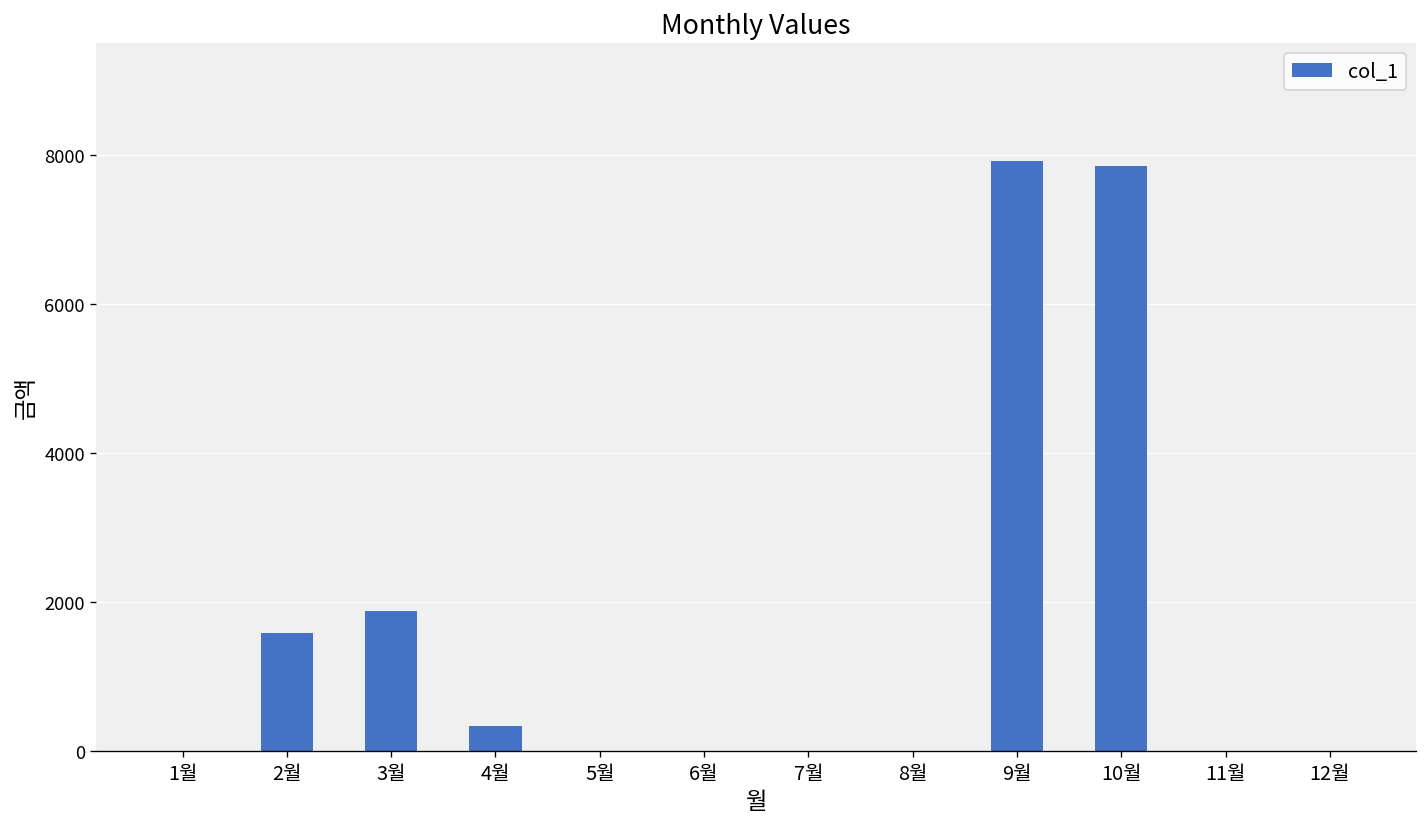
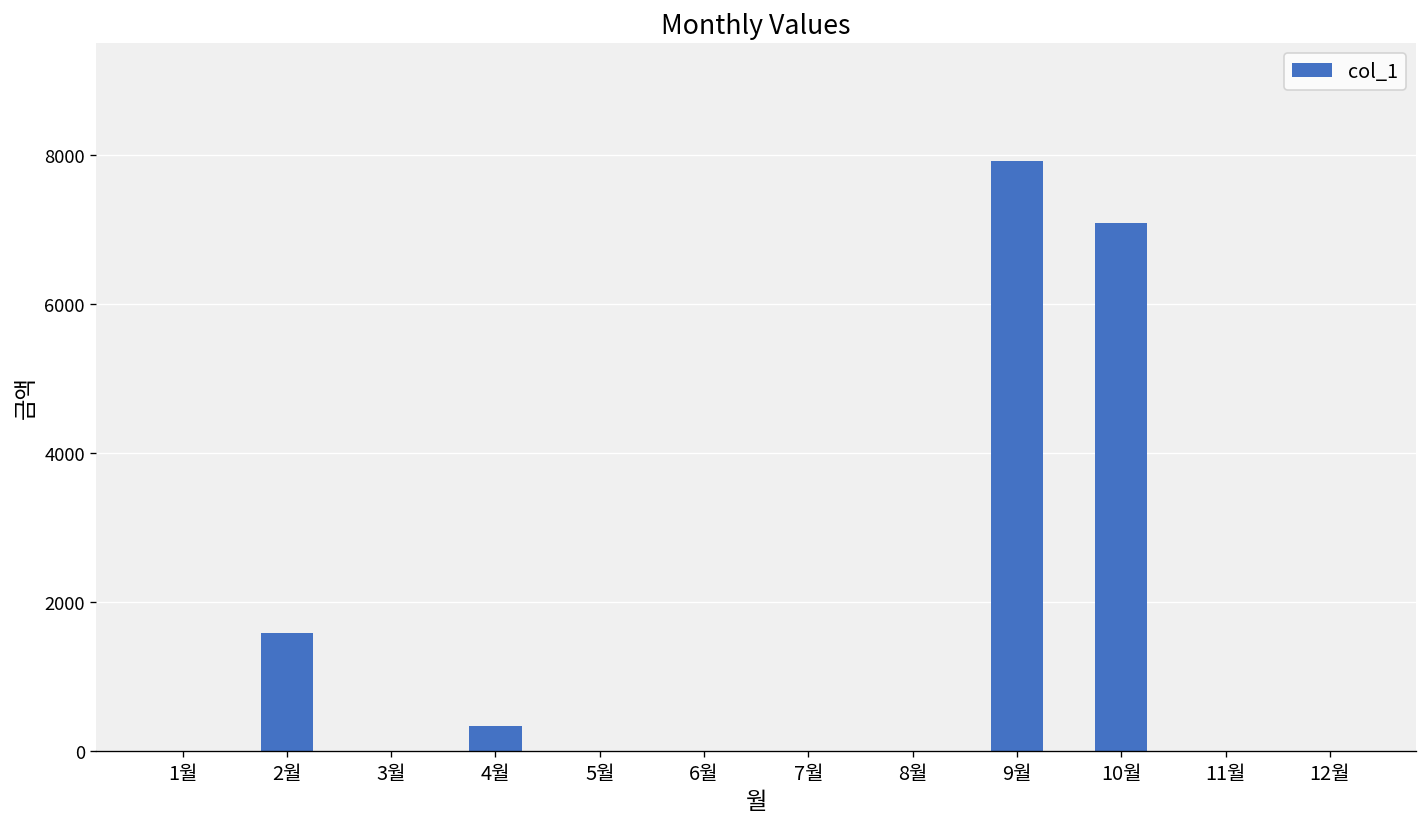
3월: 1900 -> 0
10월: 7900 -> 7100
